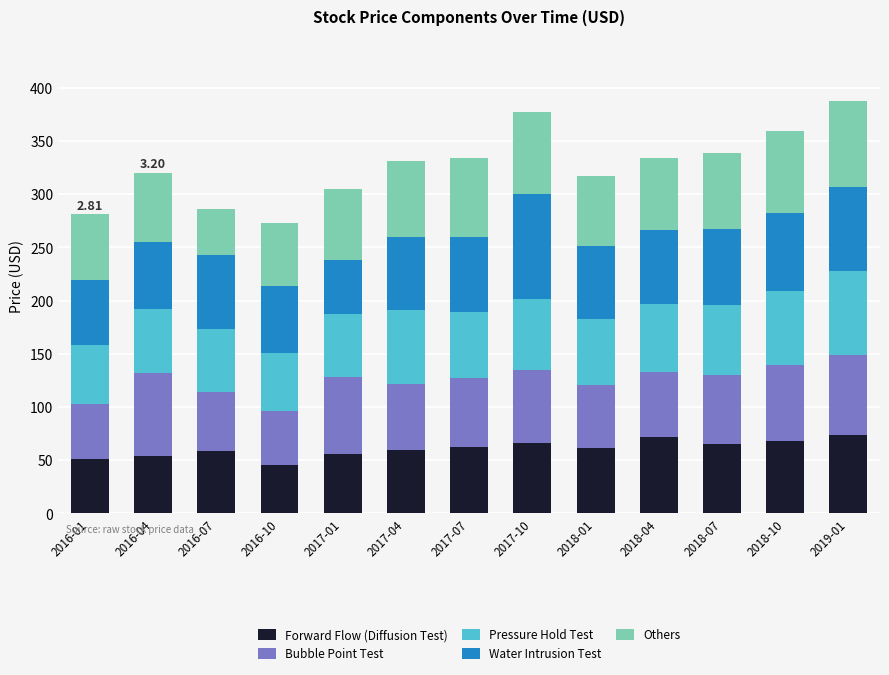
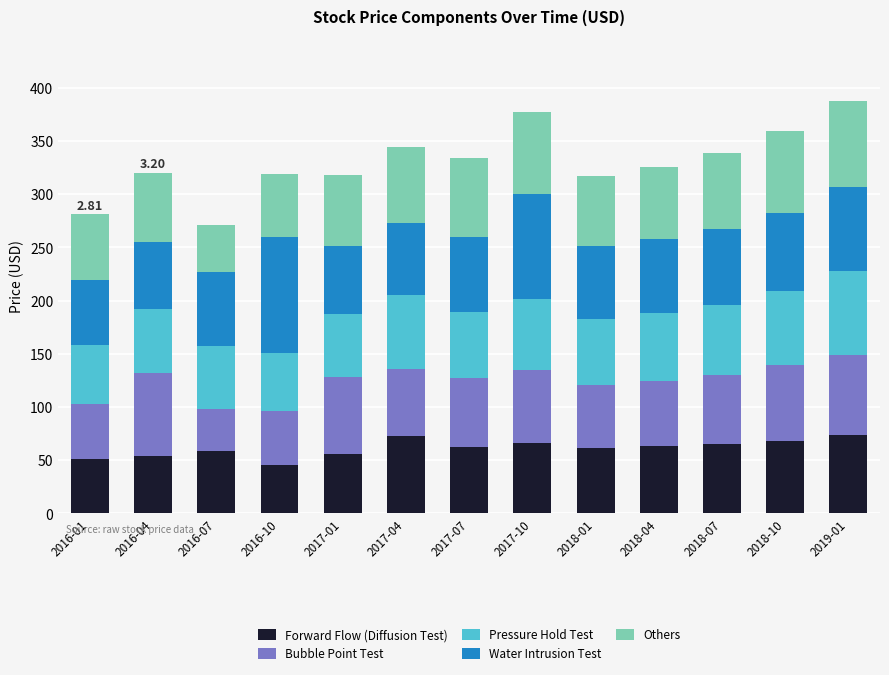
Bubble Point Test, 2016-07: 55 -> 39
Water Intrusion Test, 2016-10: 63 -> 109
Water Intrusion Test, 2017-01: 51 -> 64
Forward Flow (Diffusion Test), 2017-04: 59 -> 73
Forward Flow (Diffusion Test), 2018-04: 72 -> 63
